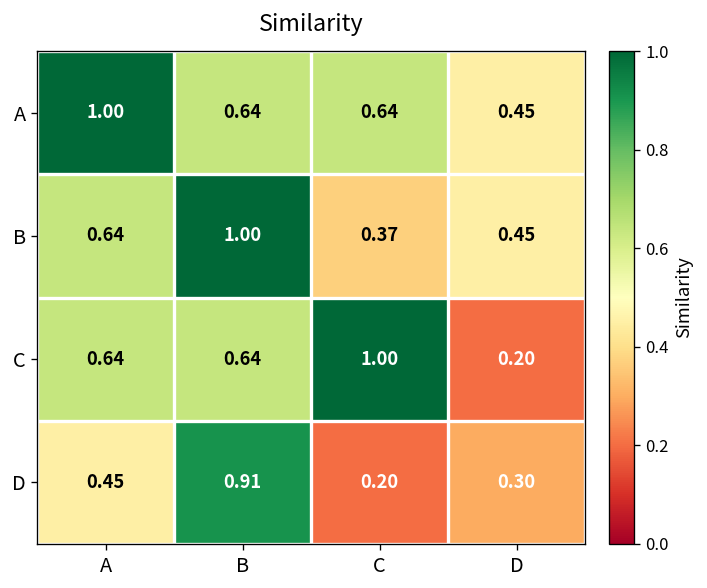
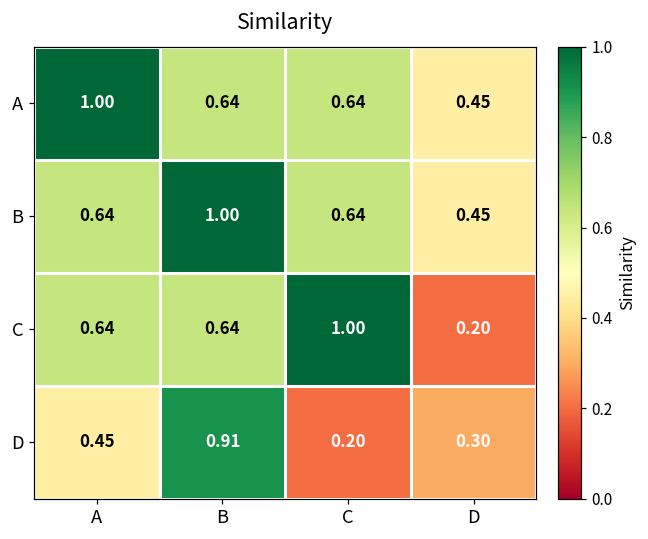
B, C: 0.37 -> 0.64
